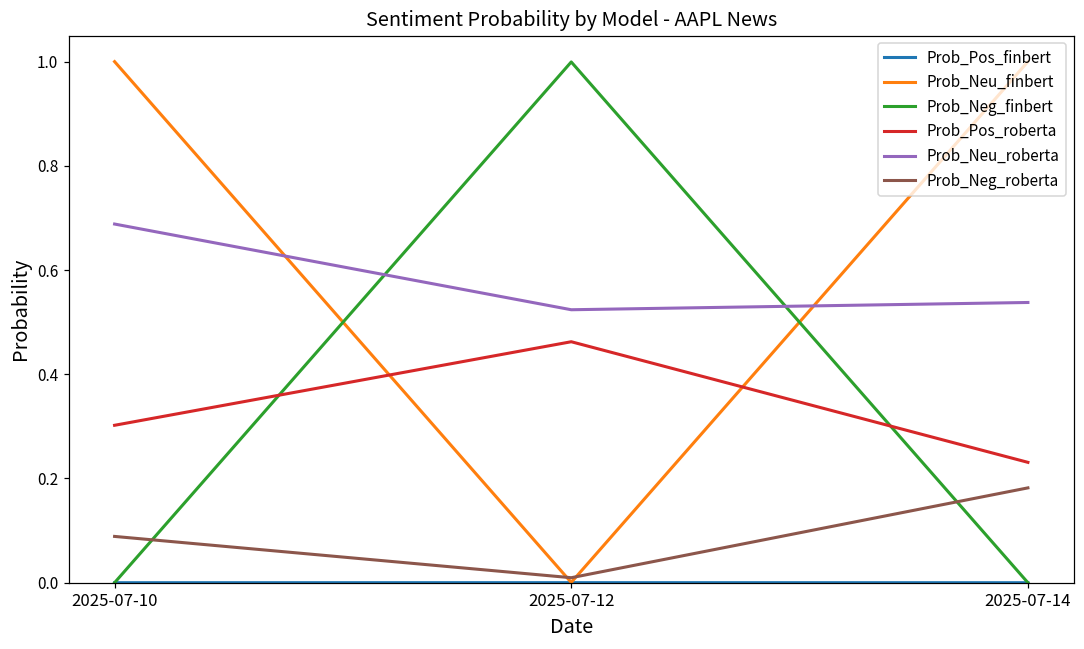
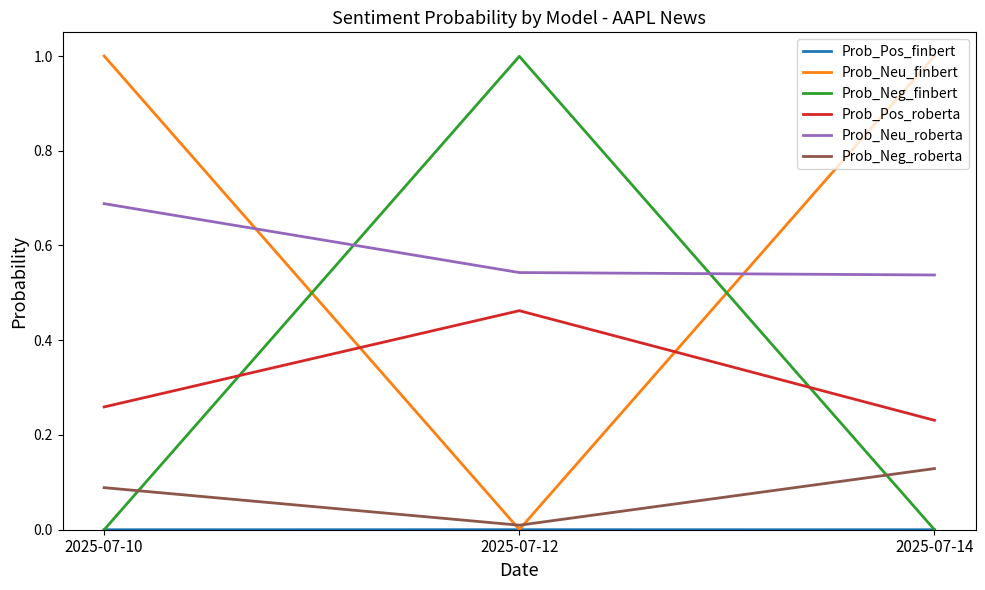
Prob_Pos_roberta, 2025-07-10: 0.30 -> 0.26
Prob_Neu_roberta, 2025-07-12: 0.52 -> 0.54
Prob_Neg_roberta, 2025-07-14: 0.18 -> 0.13
